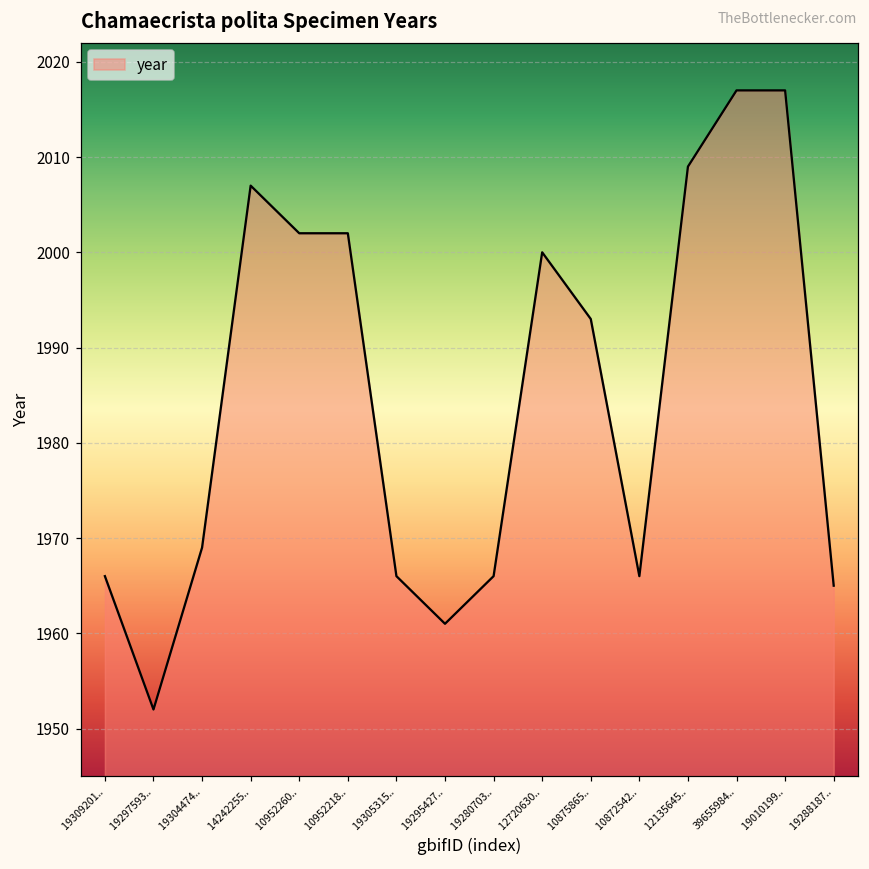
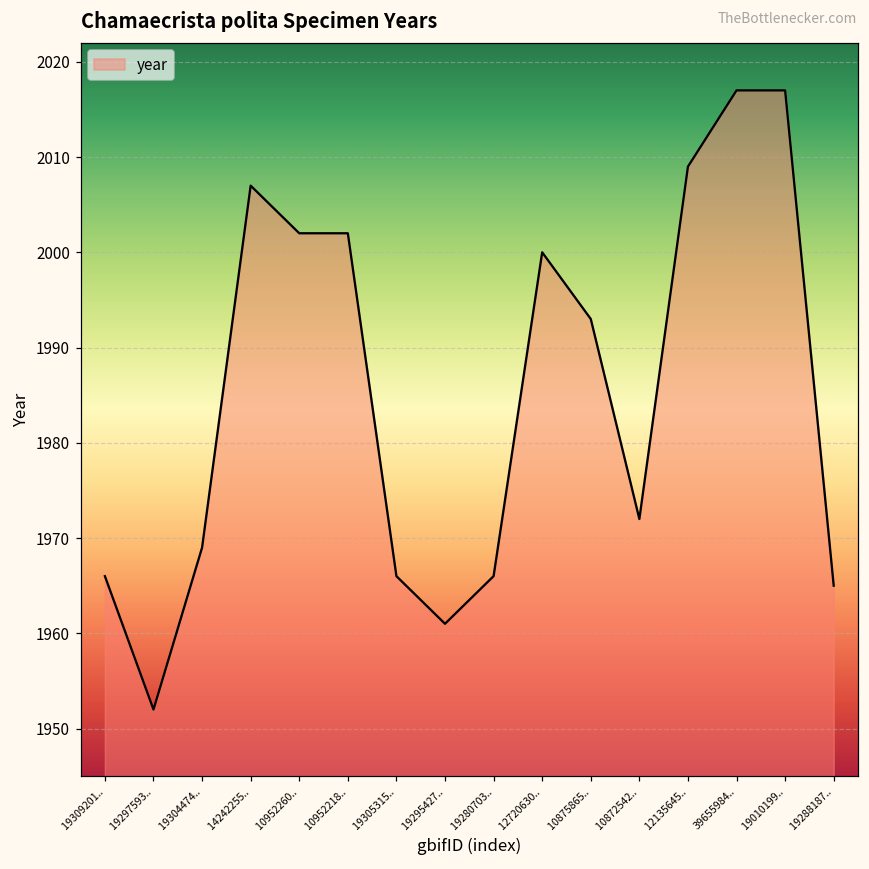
10872542..: 1966 -> 1972
